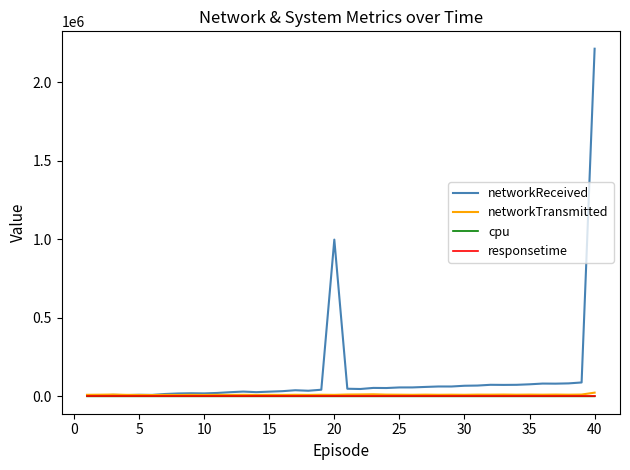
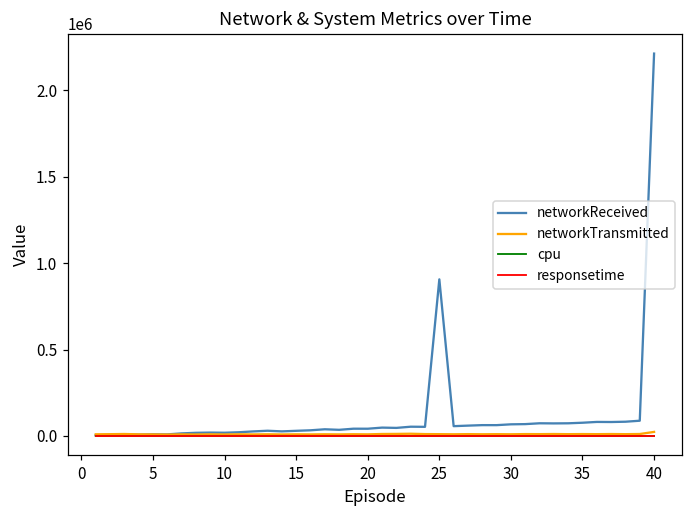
networkReceived, 20: 1000000 -> 40000
networkReceived, 25: 60000 -> 910000
